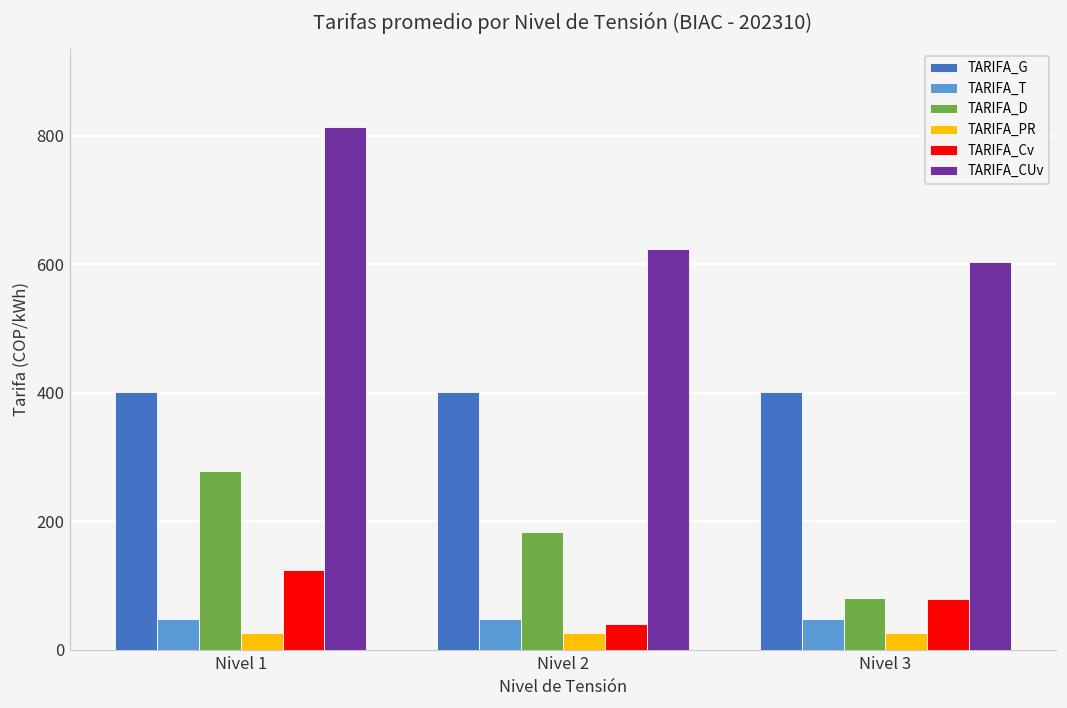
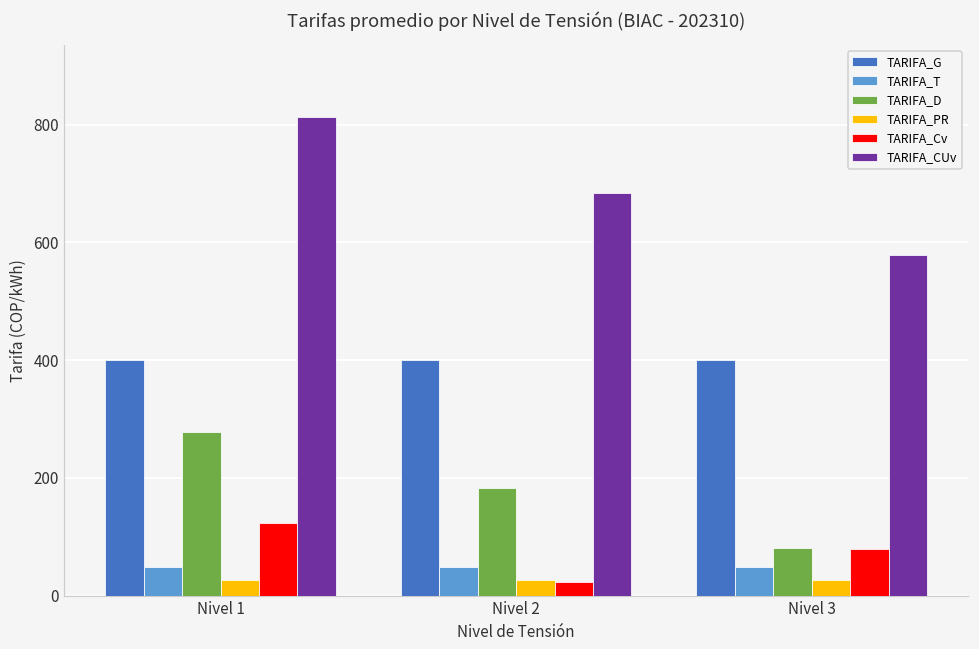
TARIFA_Cv, Nivel 2: 40 -> 20
TARIFA_CUv, Nivel 2: 620 -> 680
TARIFA_CUv, Nivel 3: 600 -> 580
